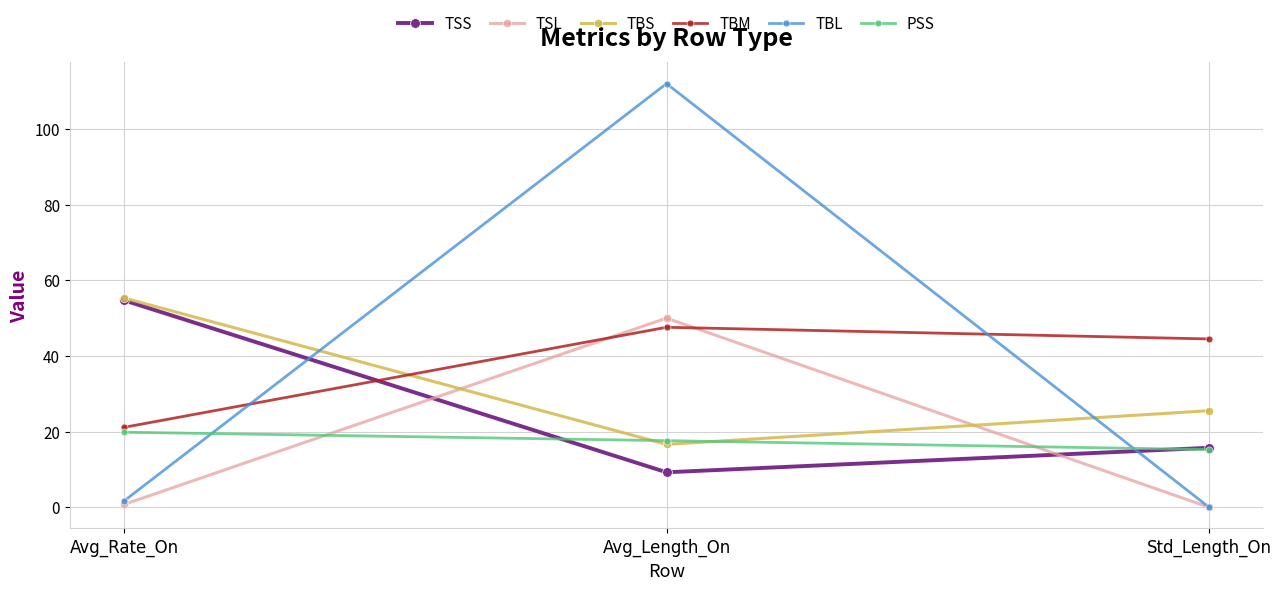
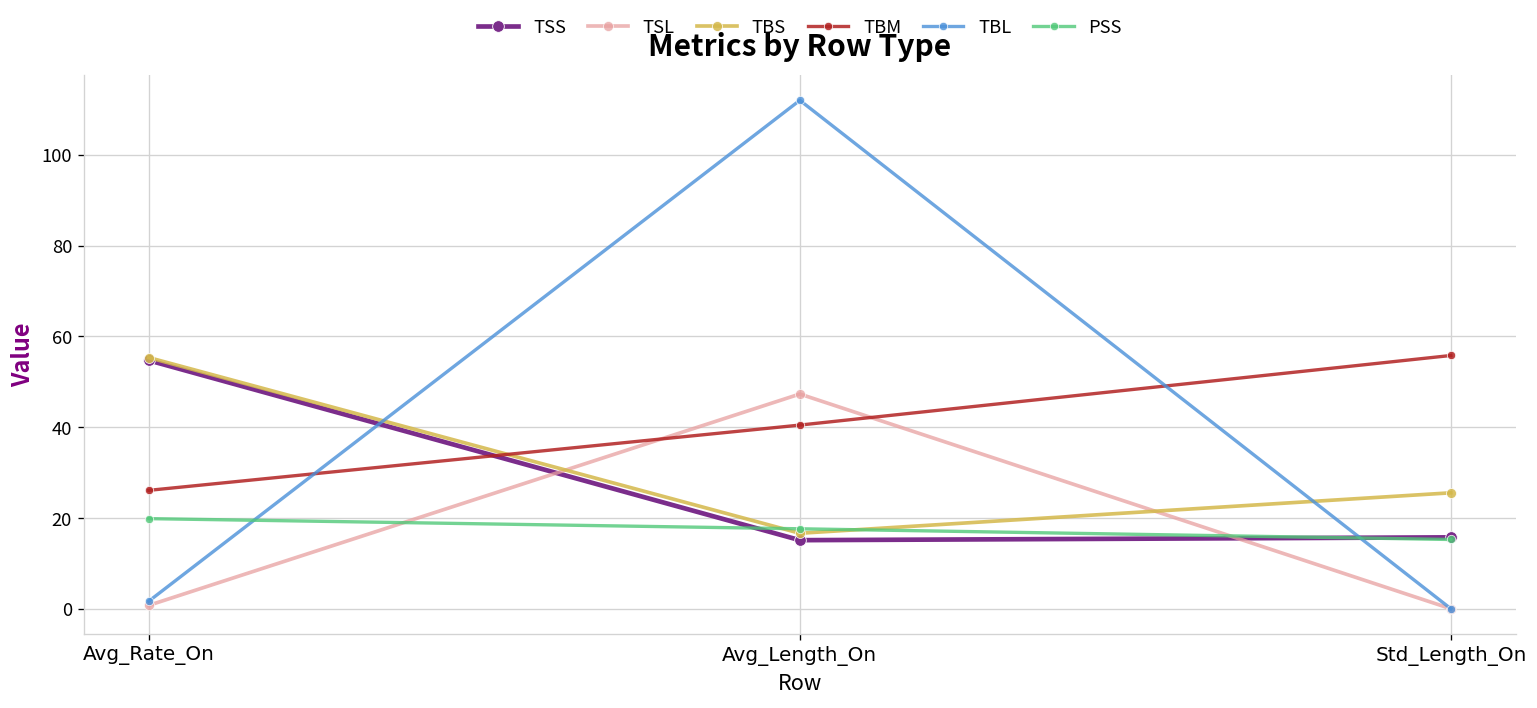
TBM, Avg_Rate_On: 21 -> 26
TSS, Avg_Length_On: 9 -> 15
TSL, Avg_Length_On: 50 -> 47
TBM, Avg_Length_On: 48 -> 40
TBM, Std_Length_On: 44 -> 56
